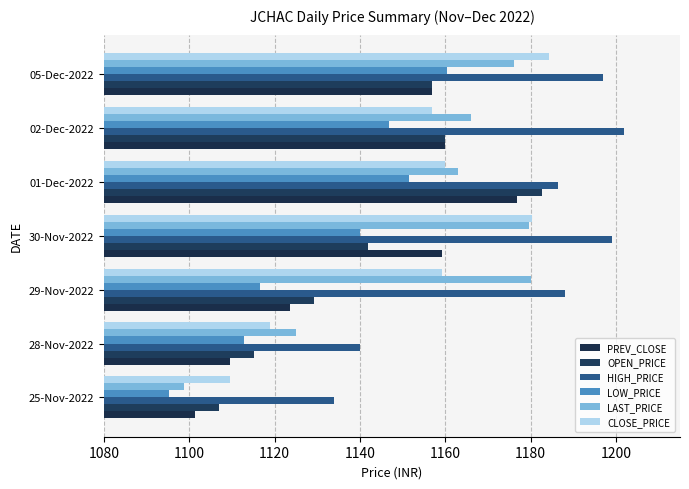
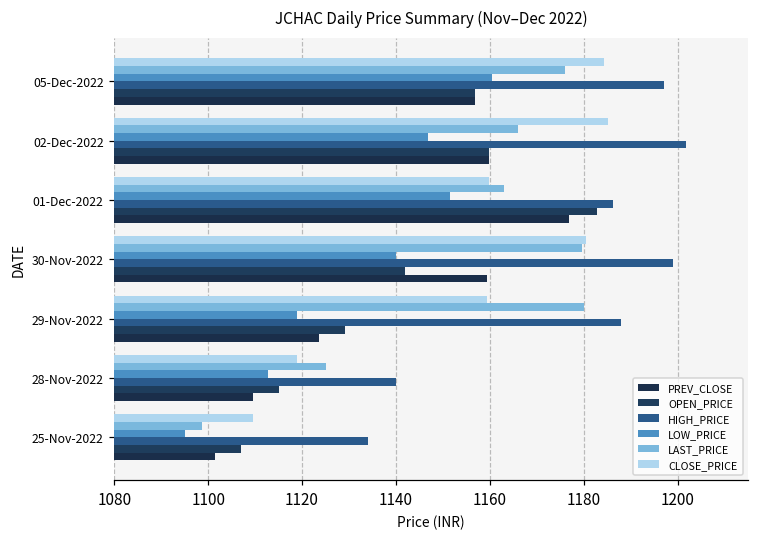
CLOSE_PRICE, 02-Dec-2022: 1157 -> 1185
LOW_PRICE, 29-Nov-2022: 1117 -> 1119
